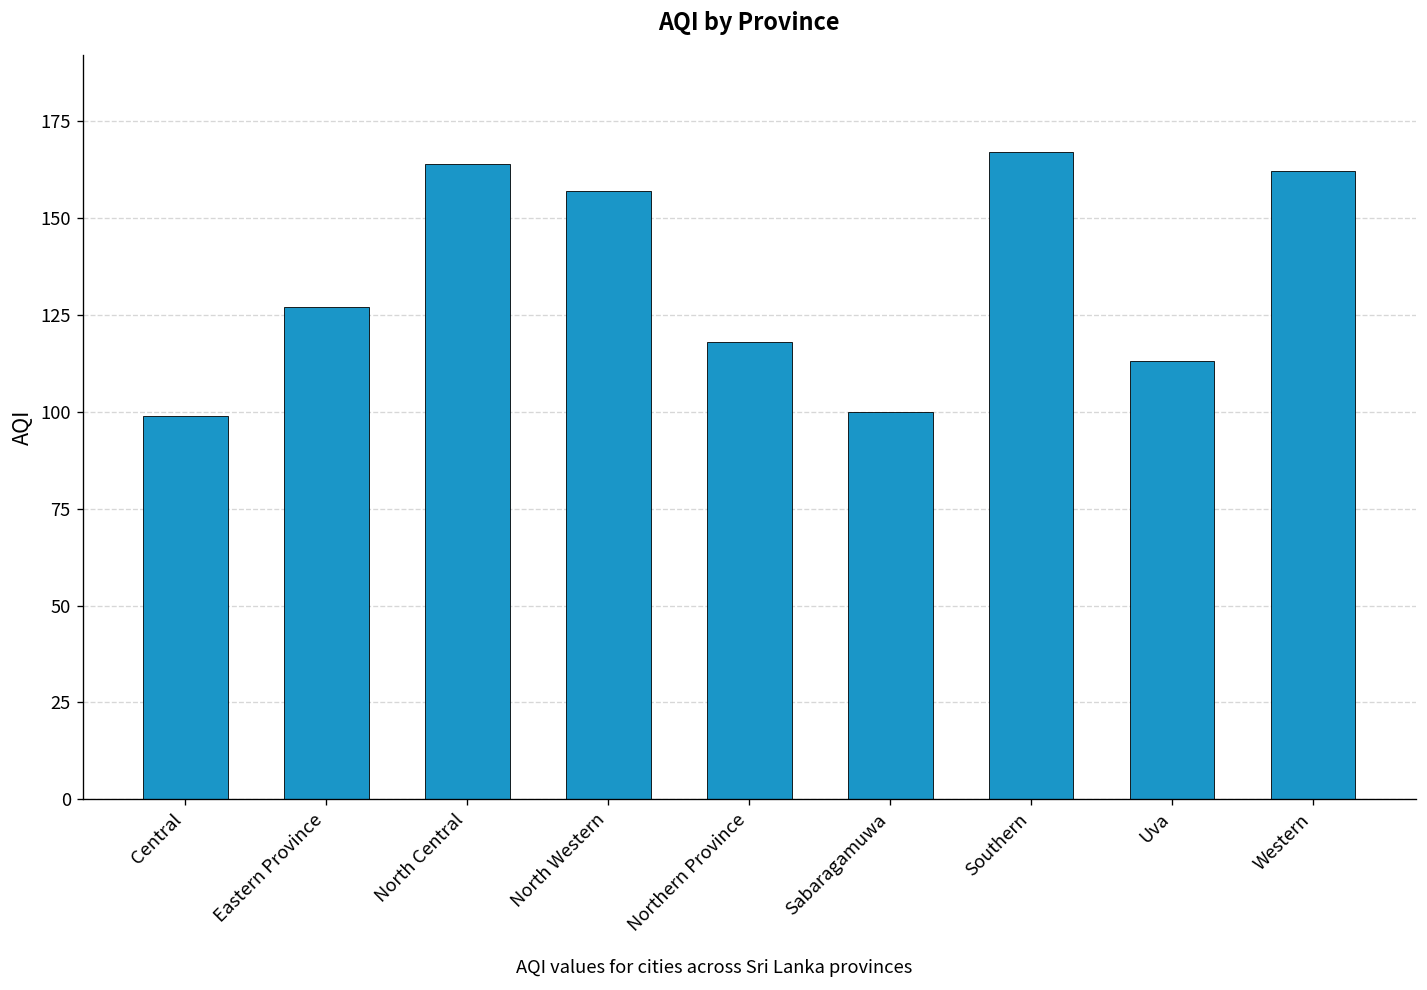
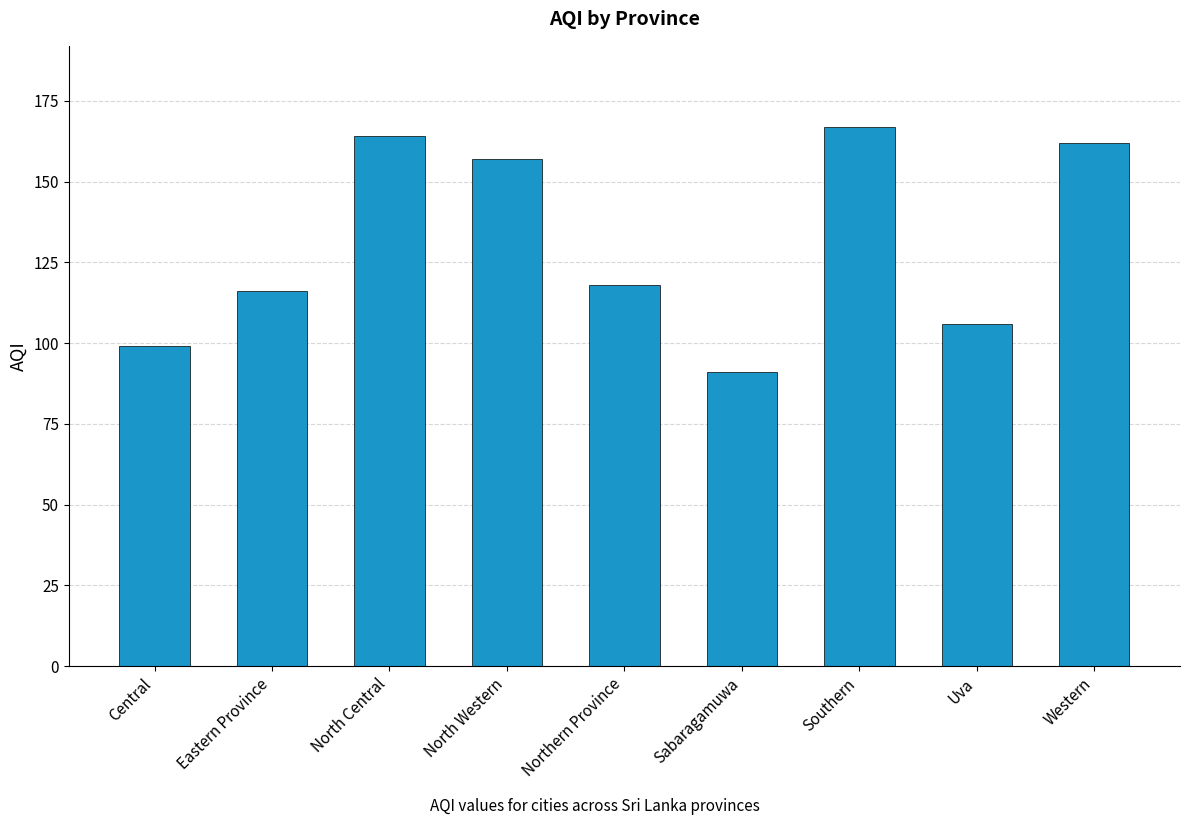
Eastern Province: 127 -> 116
Sabaragamuwa: 100 -> 91
Uva: 113 -> 106
